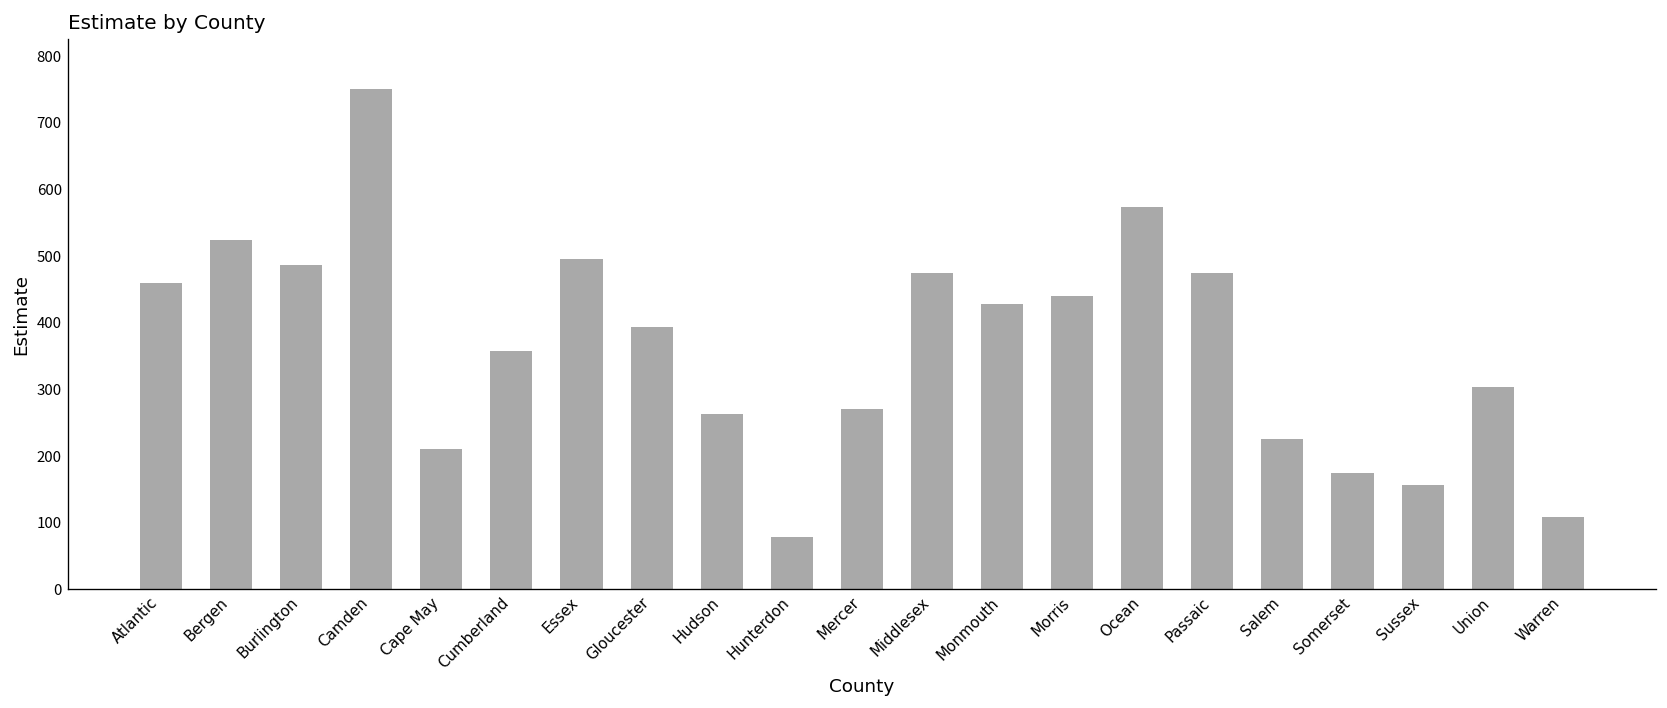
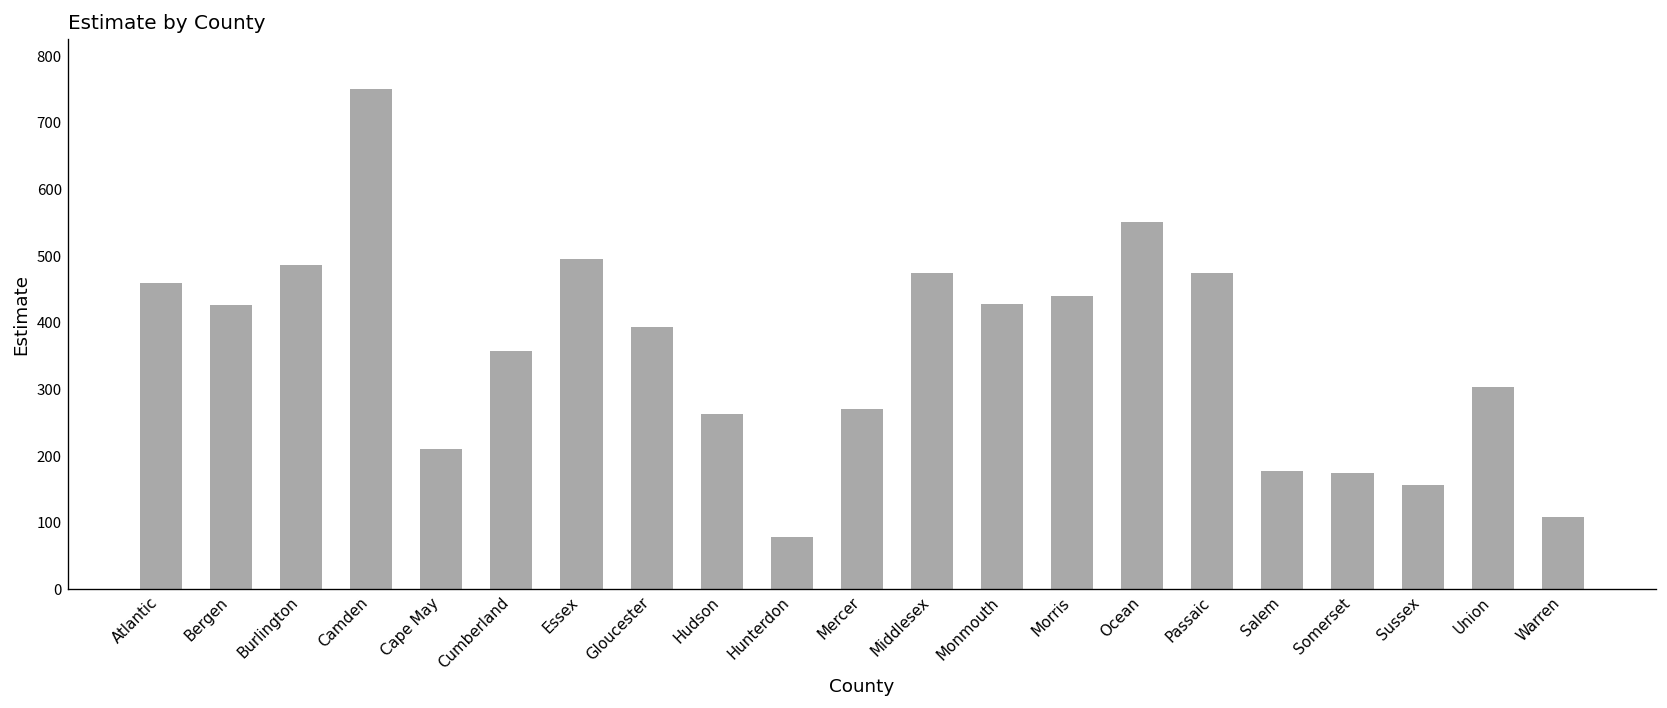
Bergen: 520 -> 430
Ocean: 570 -> 550
Salem: 230 -> 180
